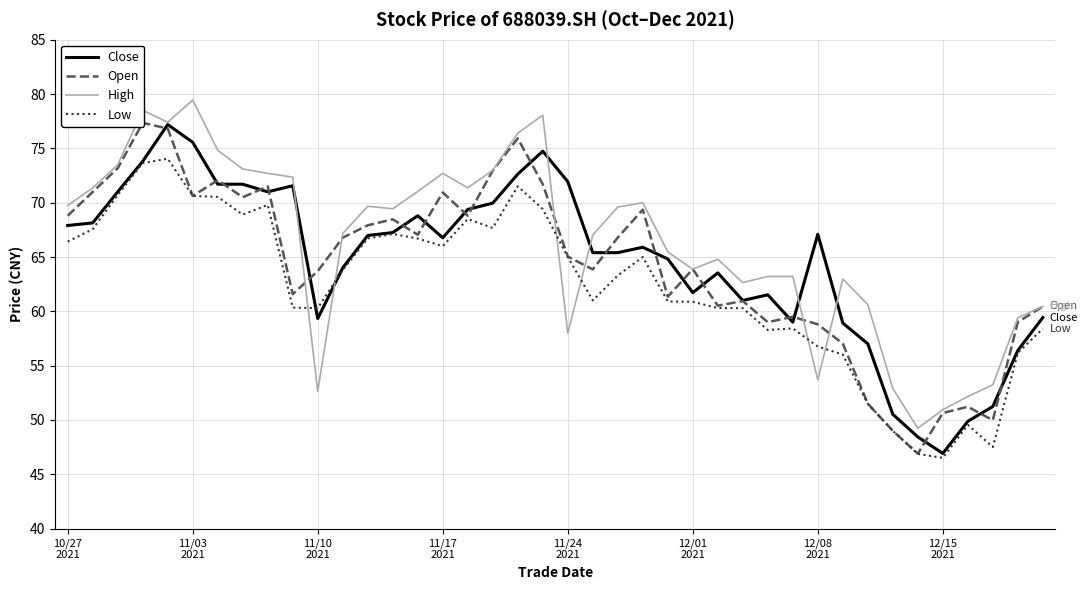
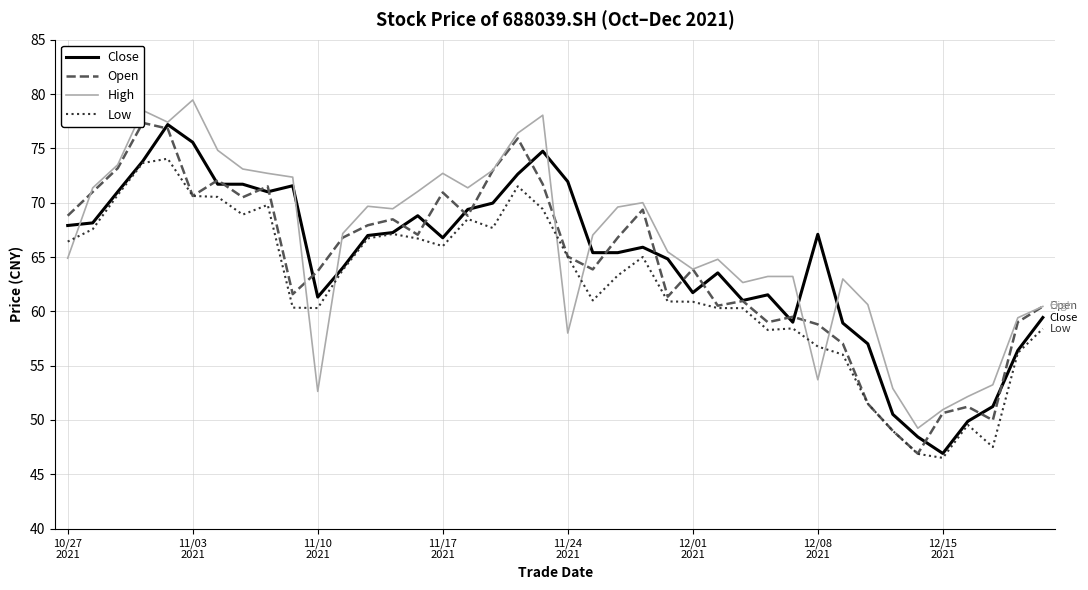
High, 10/27 2021: 69.8 -> 64.9
Close, 11/10 2021: 59.3 -> 61.3
